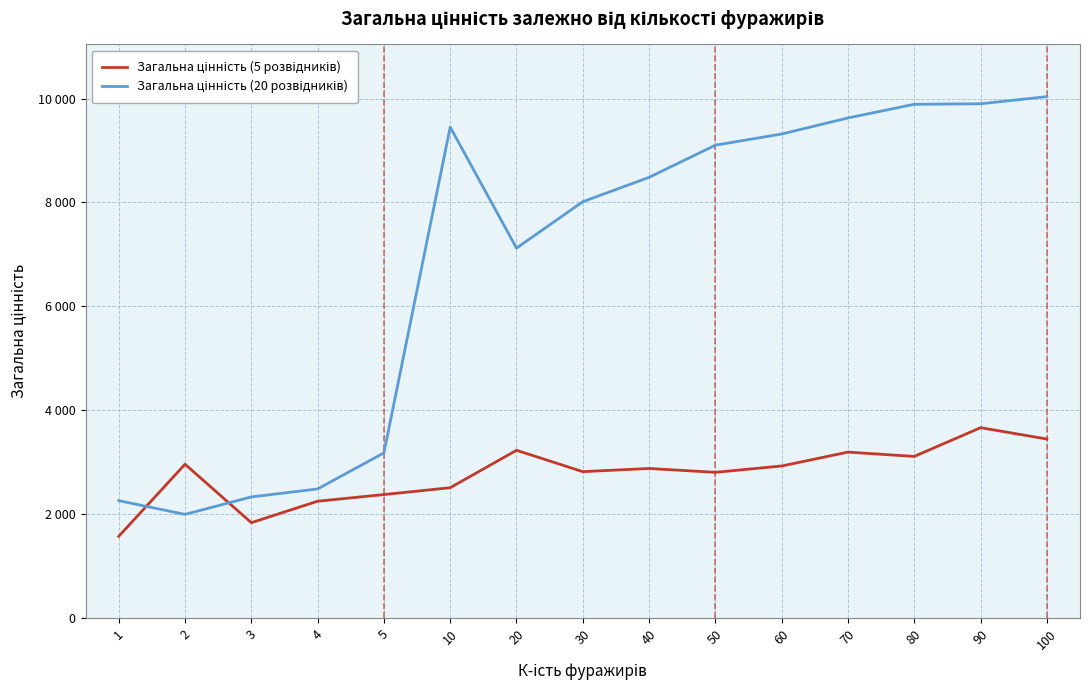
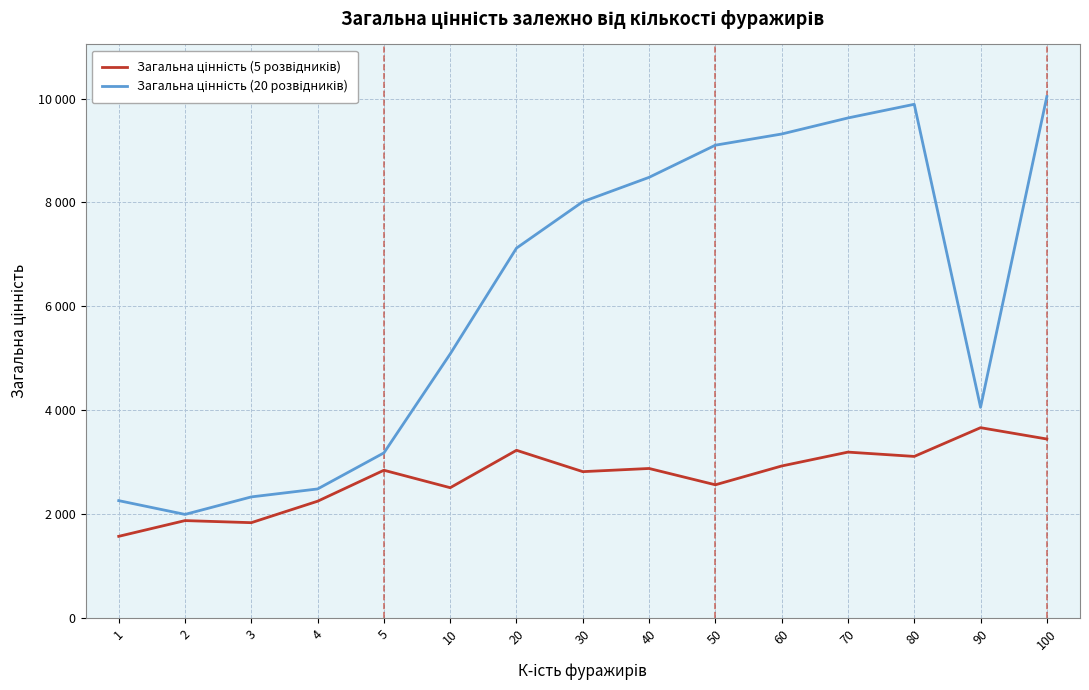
Загальна цінність (5 розвідників), 2: 3000 -> 1900
Загальна цінність (5 розвідників), 5: 2400 -> 2800
Загальна цінність (20 розвідників), 10: 9500 -> 5100
Загальна цінність (5 розвідників), 50: 2800 -> 2600
Загальна цінність (20 розвідників), 90: 9900 -> 4100
